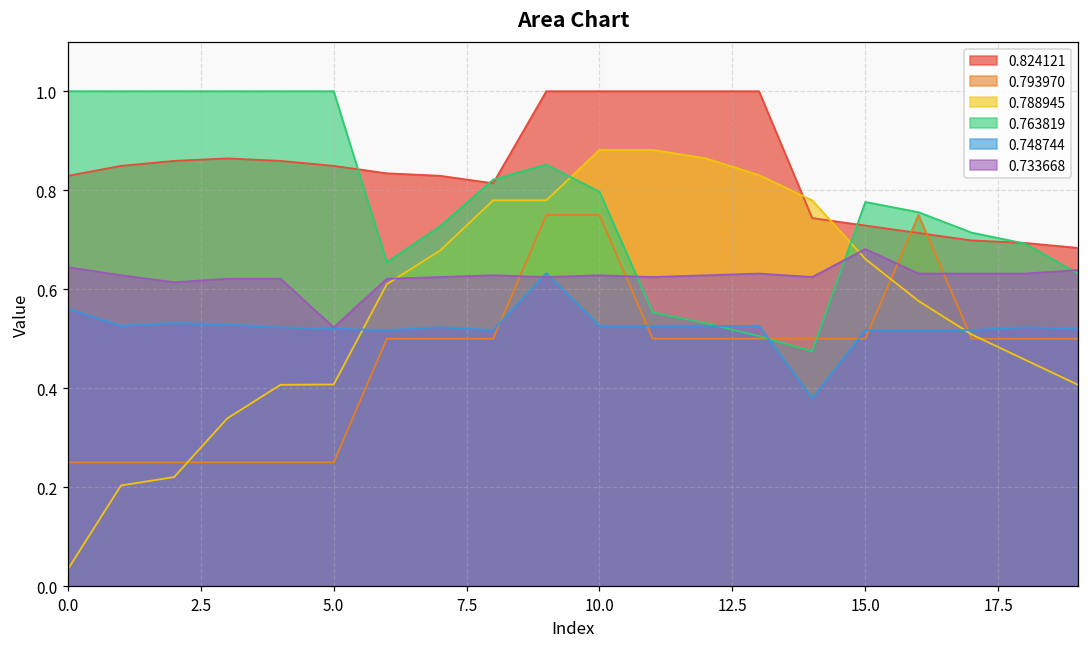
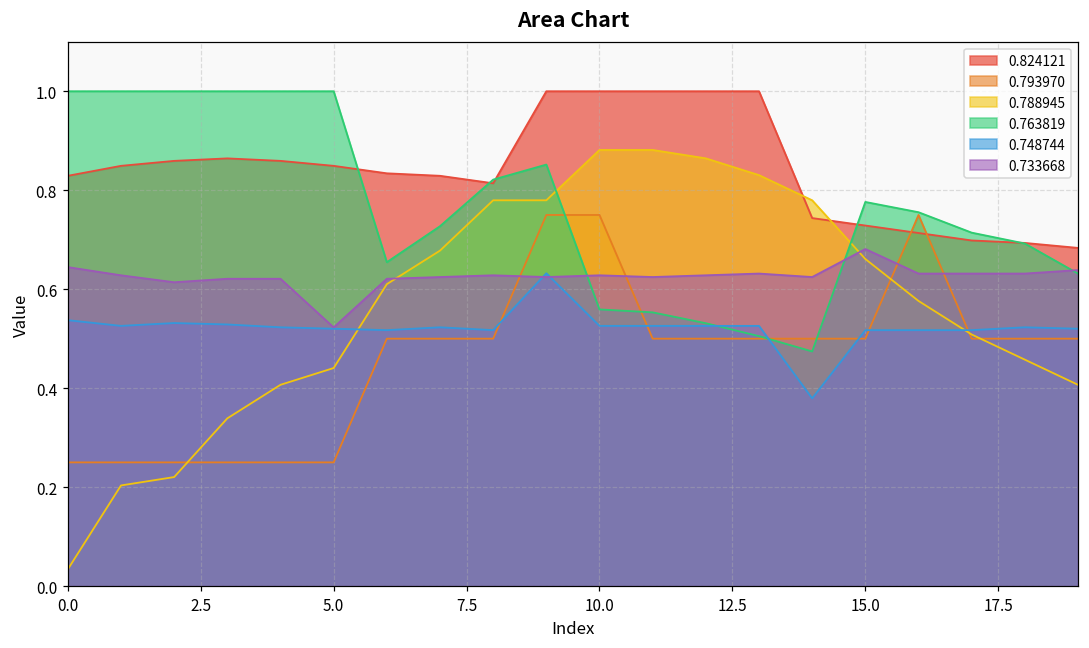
0.748744, 0.0: 0.56 -> 0.54
0.788945, 5.0: 0.41 -> 0.44
0.763819, 10.0: 0.80 -> 0.56
